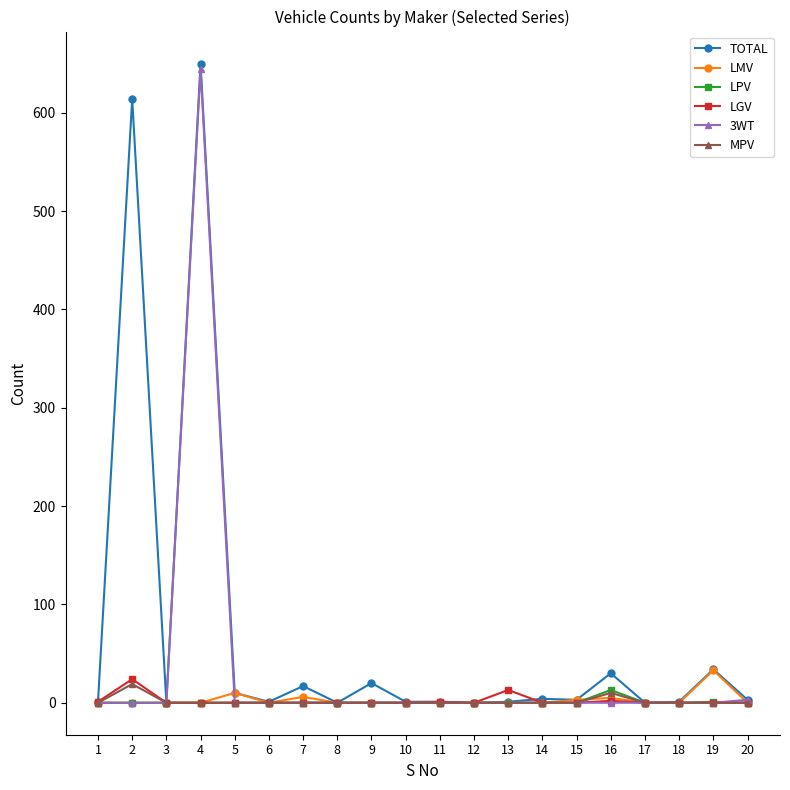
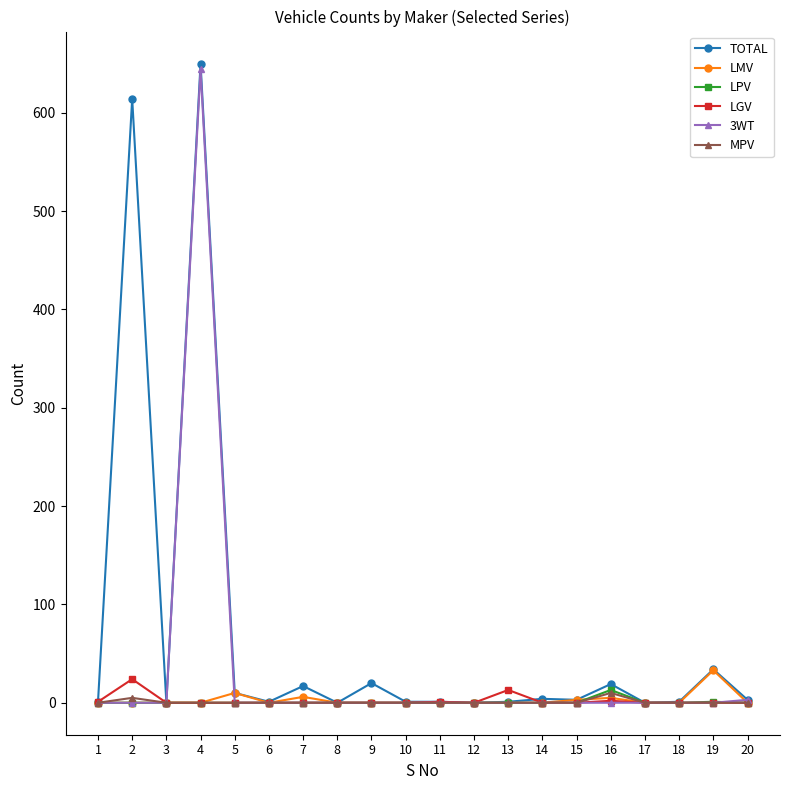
MPV, 2: 20 -> 10
TOTAL, 16: 30 -> 20
